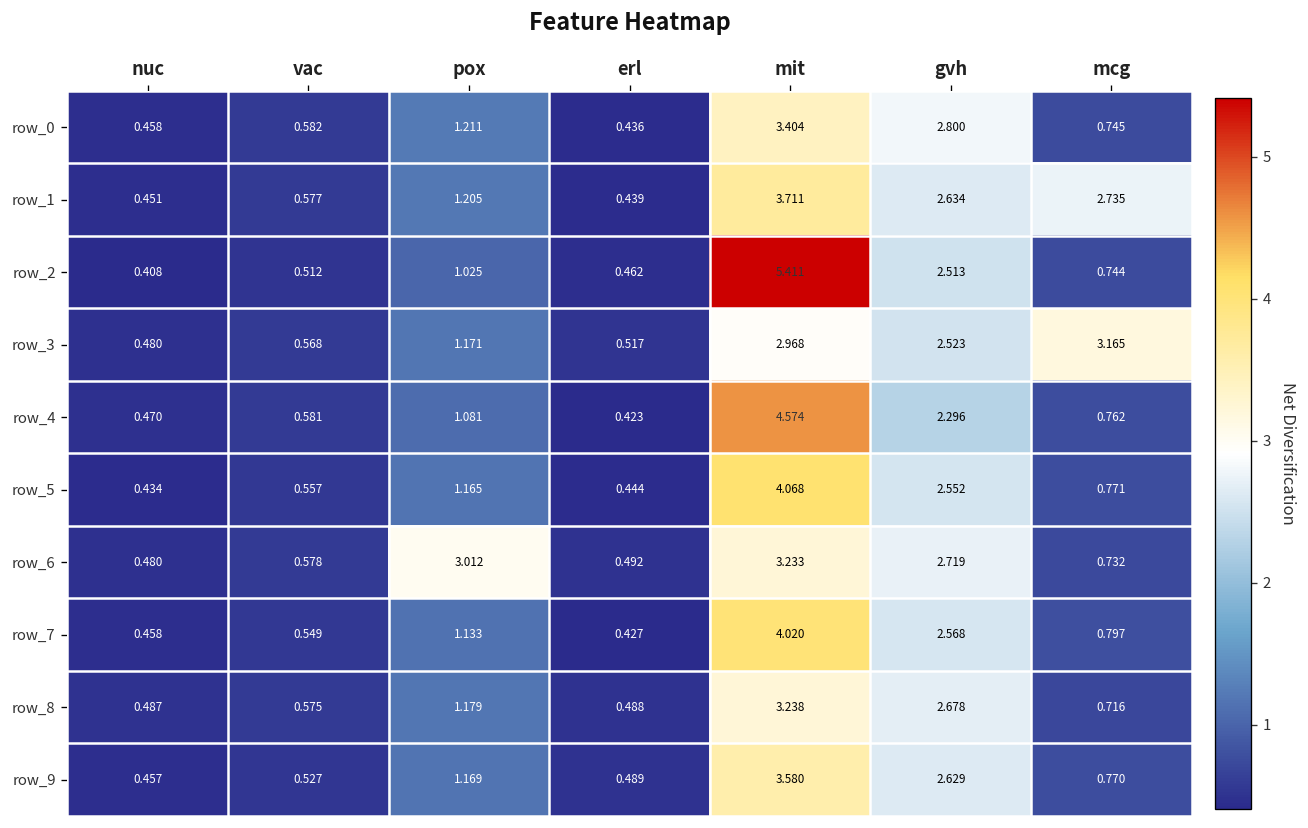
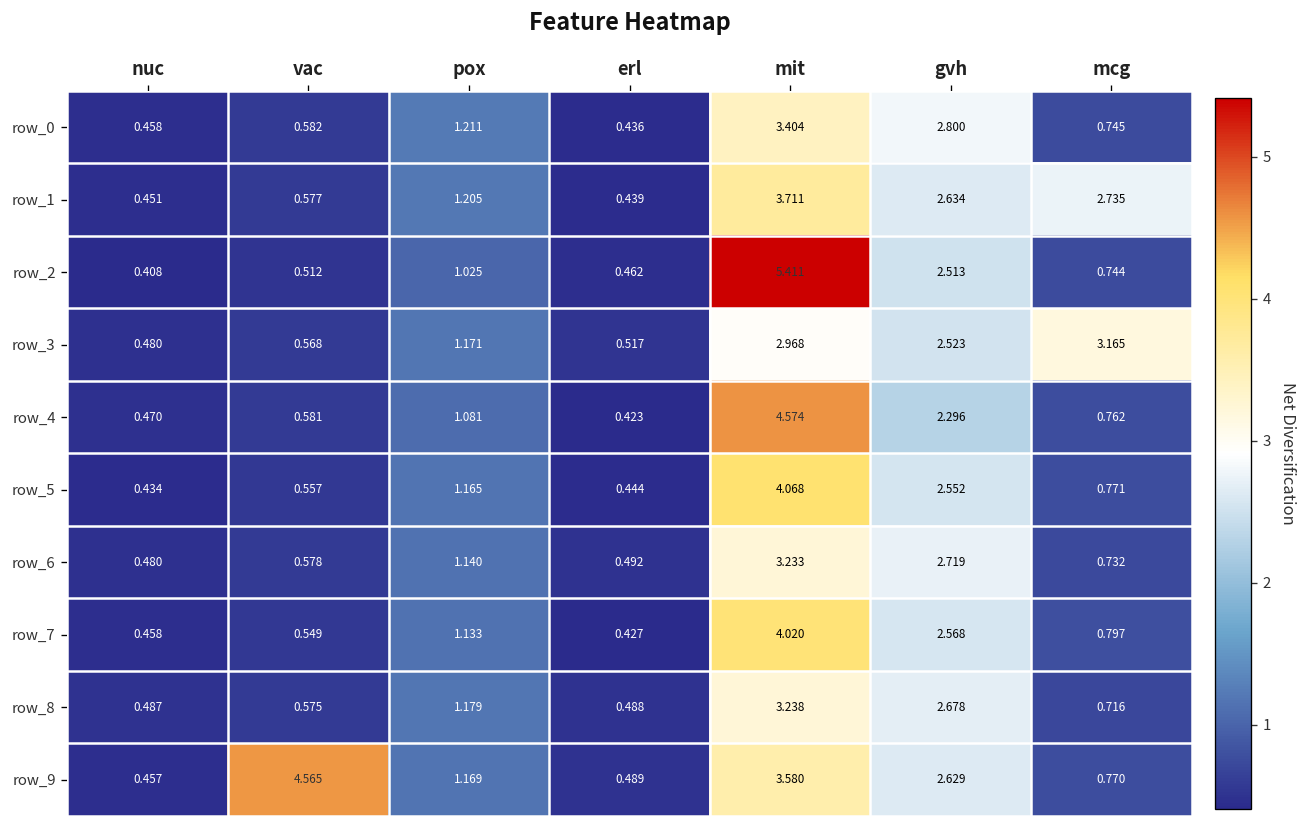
row_6, pox: 3.012 -> 1.140
row_9, vac: 0.527 -> 4.565
